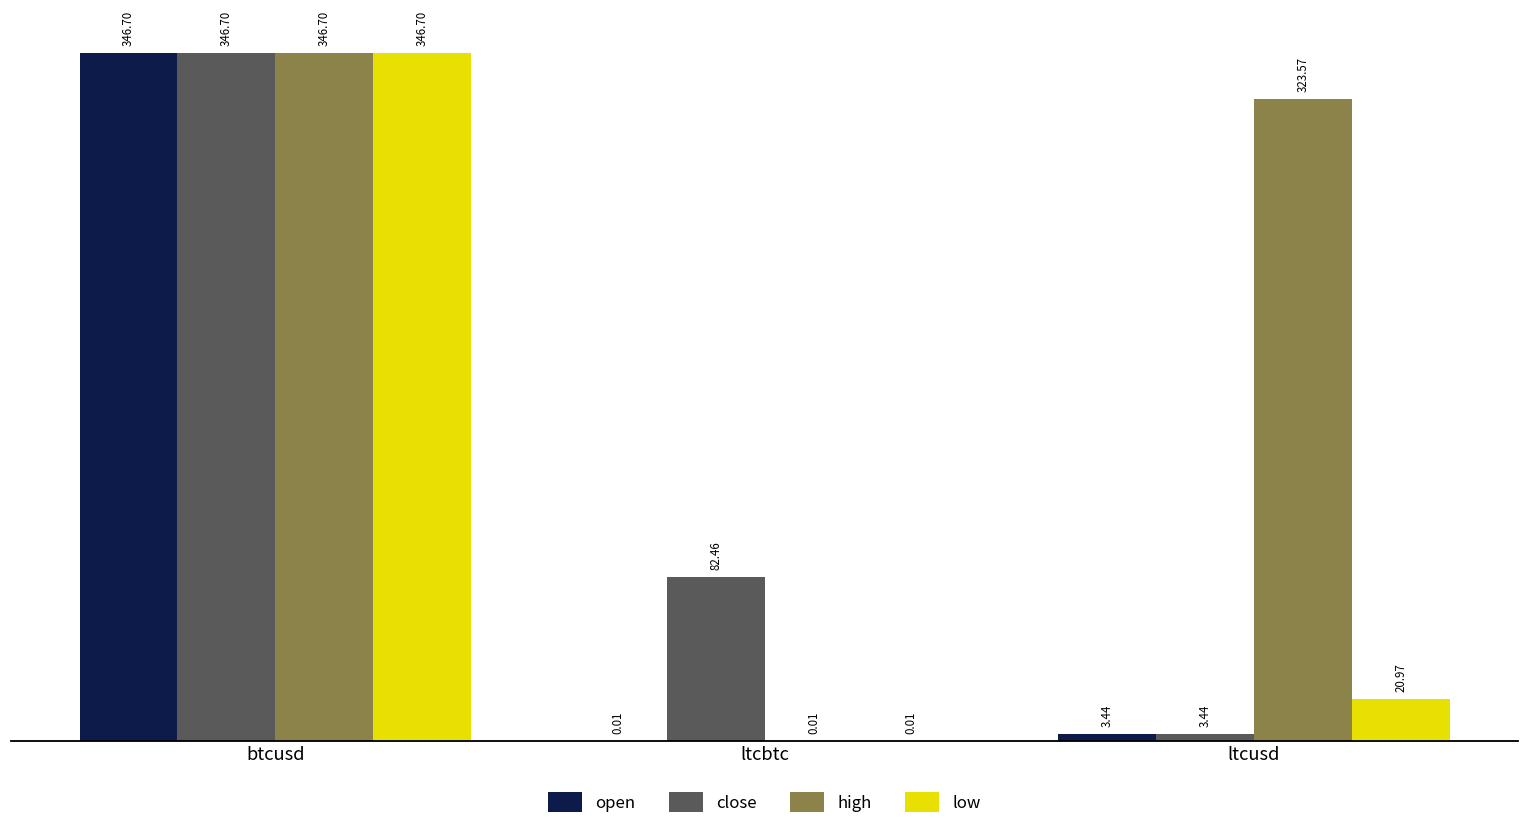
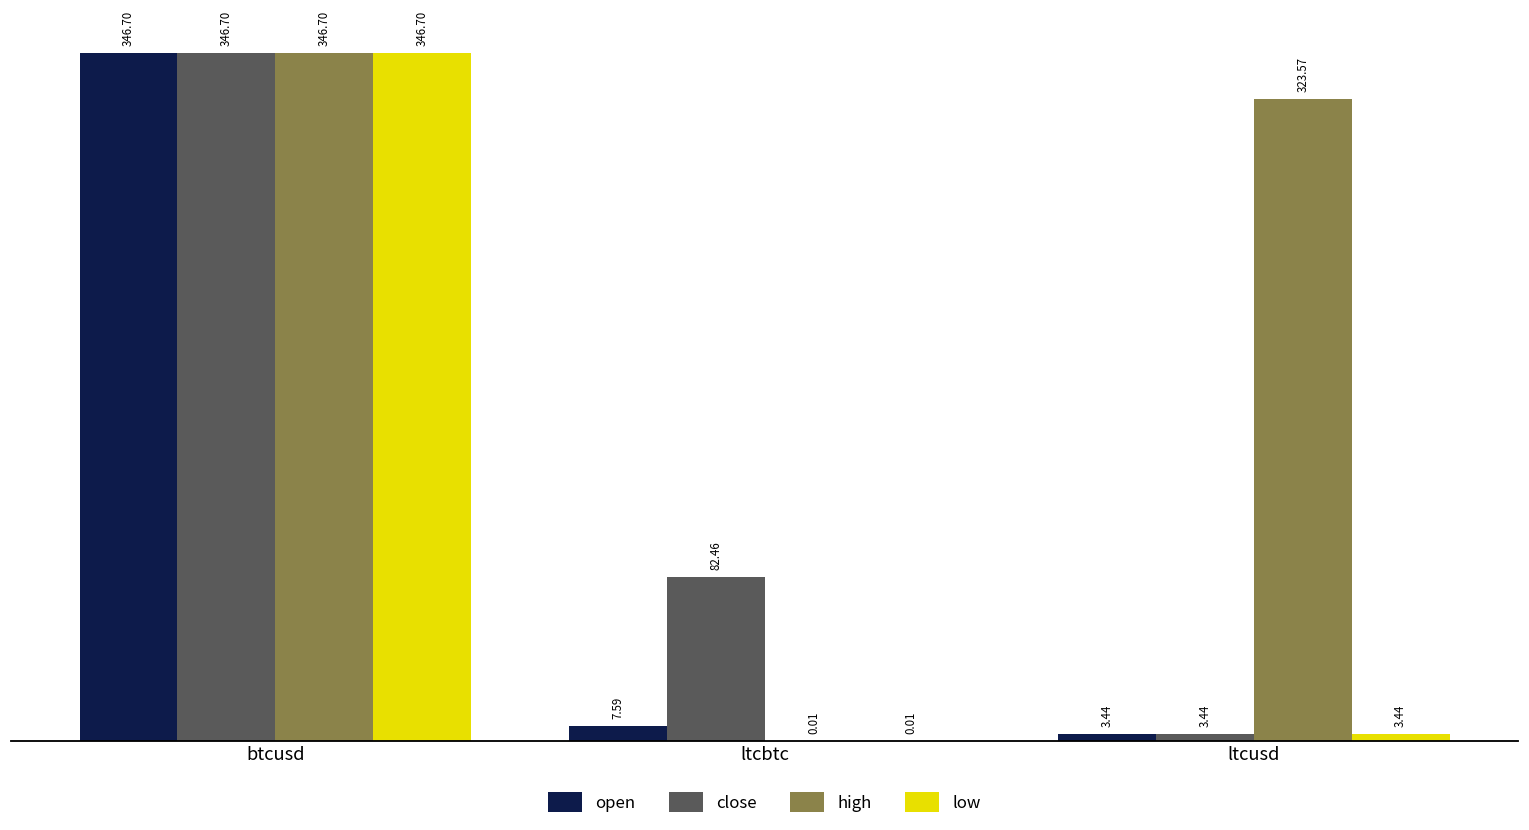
open, ltcbtc: 0.01 -> 7.59
low, ltcusd: 20.97 -> 3.44
